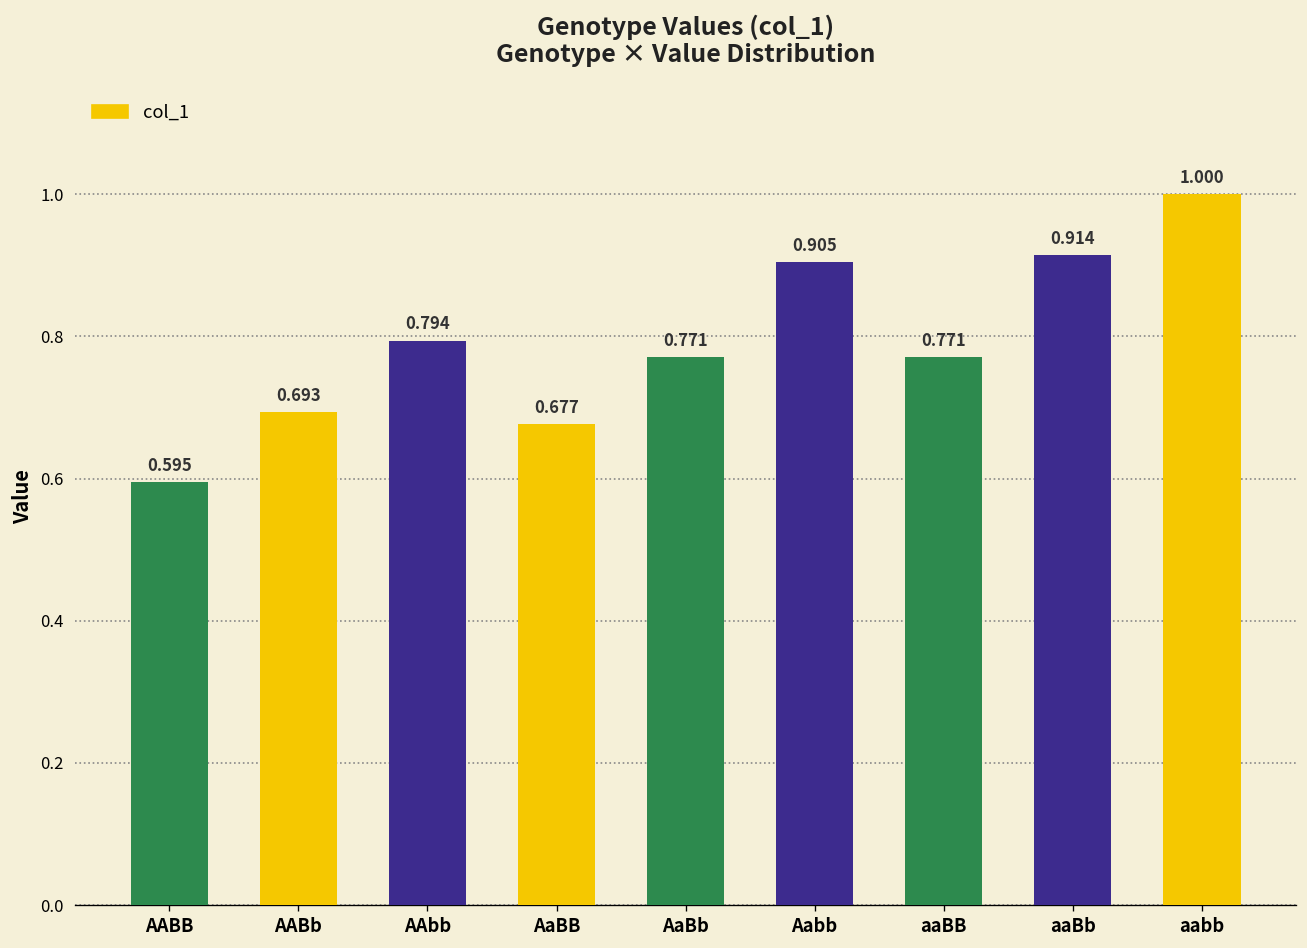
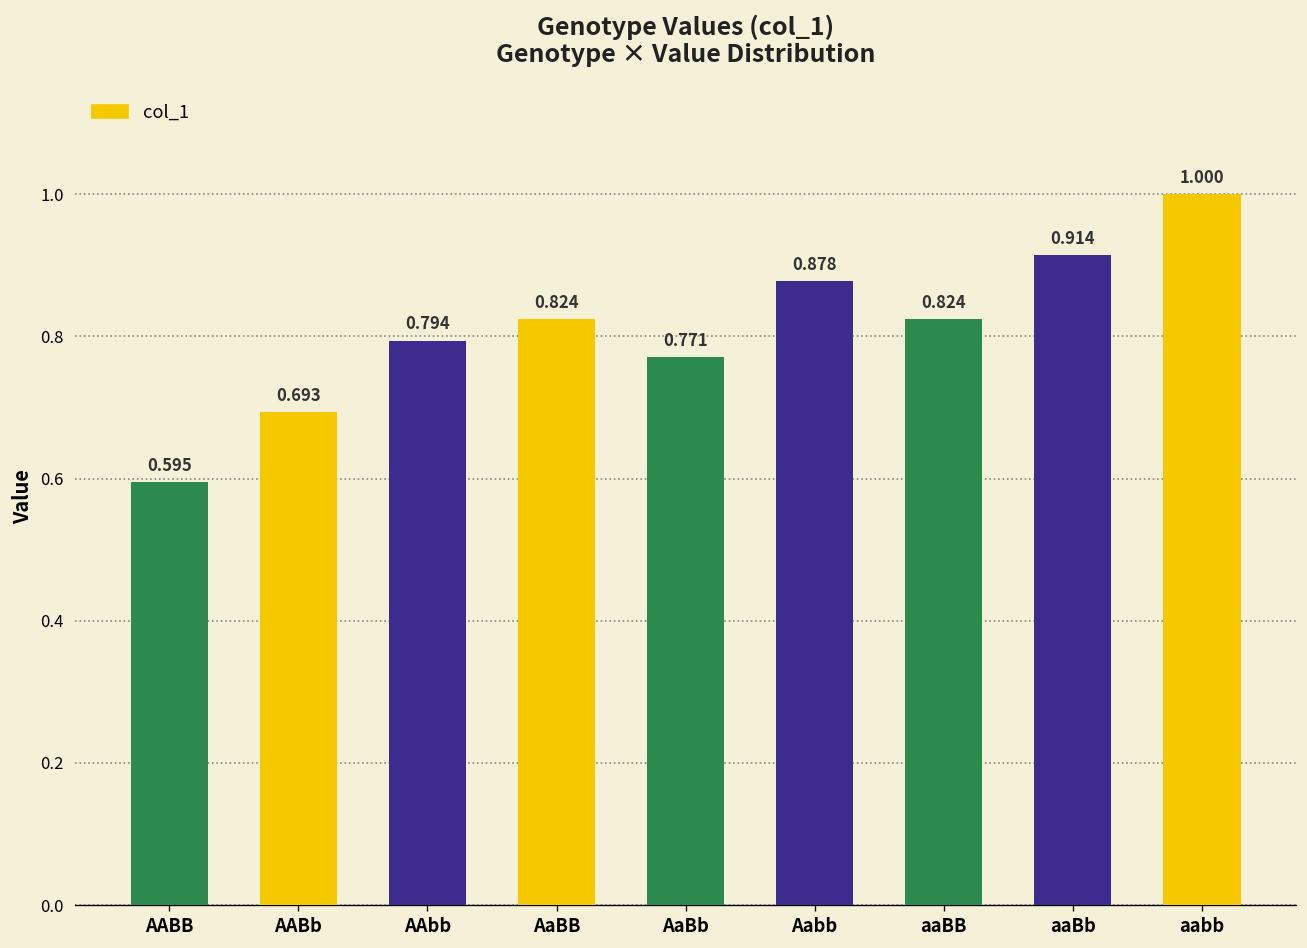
AaBB: 0.677 -> 0.824
Aabb: 0.905 -> 0.878
aaBB: 0.771 -> 0.824
